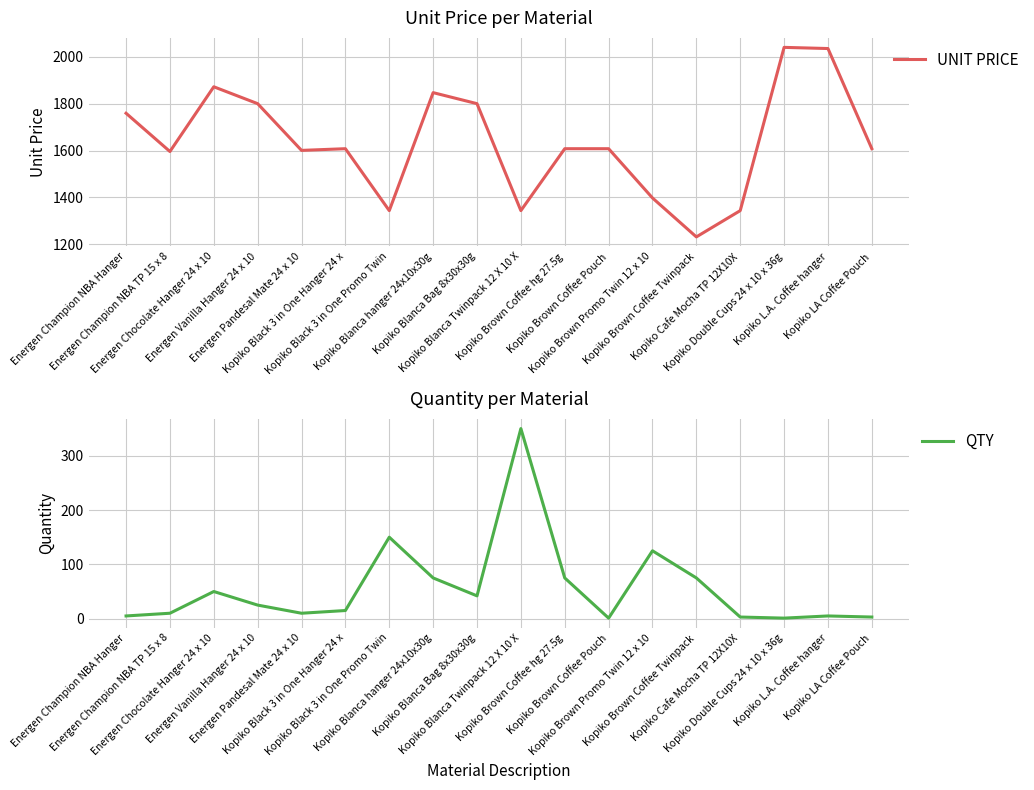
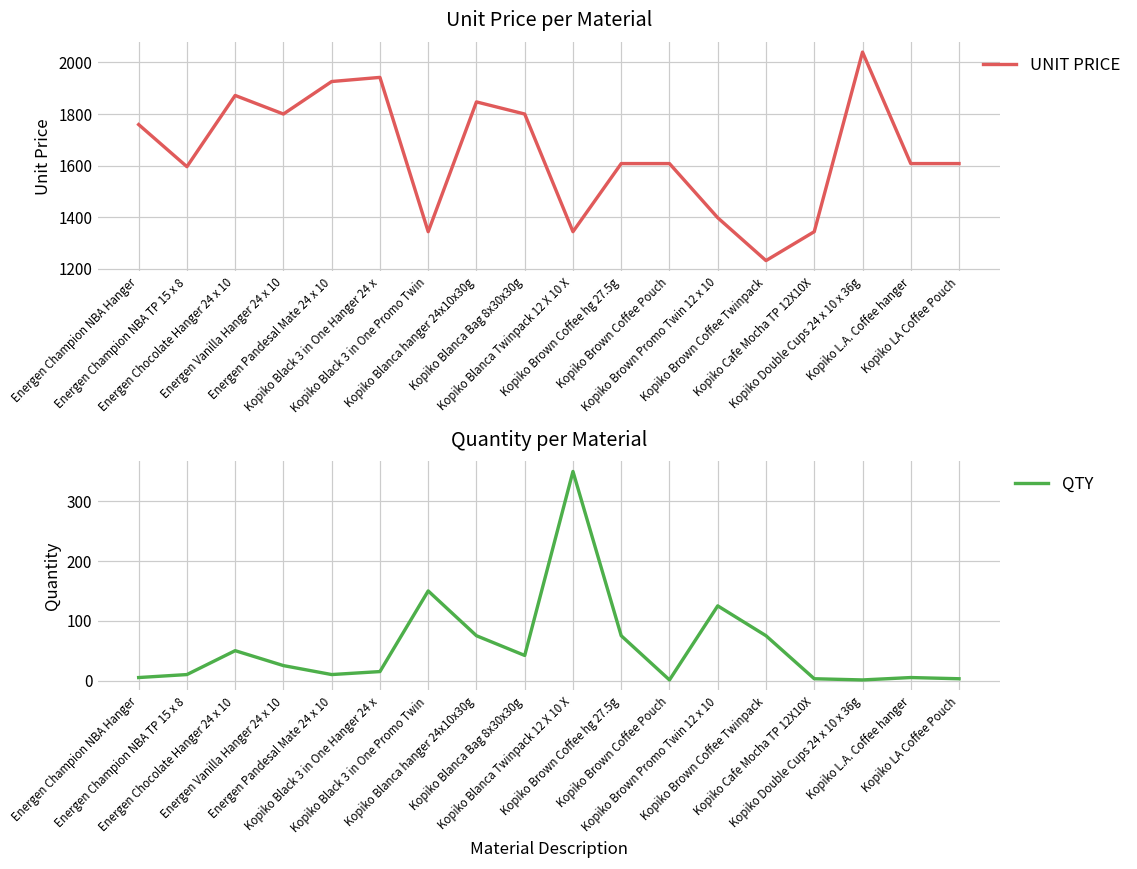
Unit Price per Material, Energen Pandesal Mate 24 x 10: 1600 -> 1930
Unit Price per Material, Kopiko Black 3 in One Hanger 24 x: 1610 -> 1940
Unit Price per Material, Kopiko L.A. Coffee hanger: 2040 -> 1610
